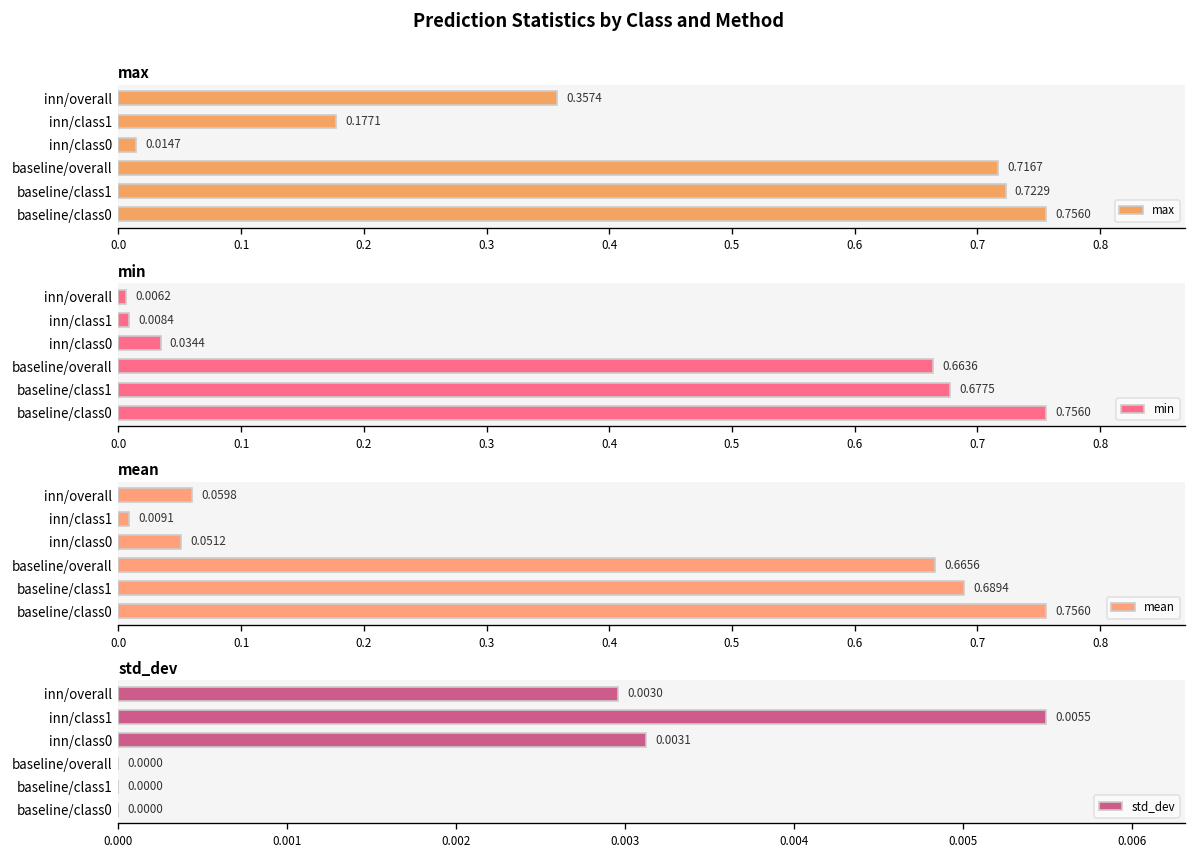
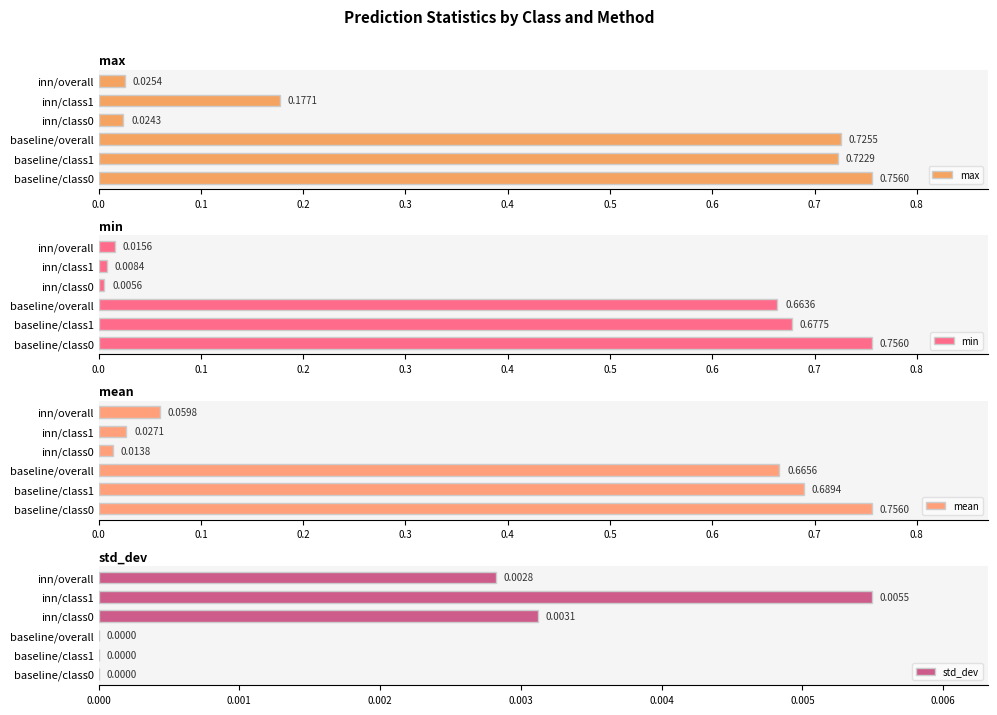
max, inn/overall: 0.3574 -> 0.0254
max, inn/class0: 0.0147 -> 0.0243
max, baseline/overall: 0.7167 -> 0.7255
min, inn/overall: 0.0062 -> 0.0156
min, inn/class0: 0.0344 -> 0.0056
mean, inn/class1: 0.0091 -> 0.0271
mean, inn/class0: 0.0512 -> 0.0138
std_dev, inn/overall: 0.0030 -> 0.0028
